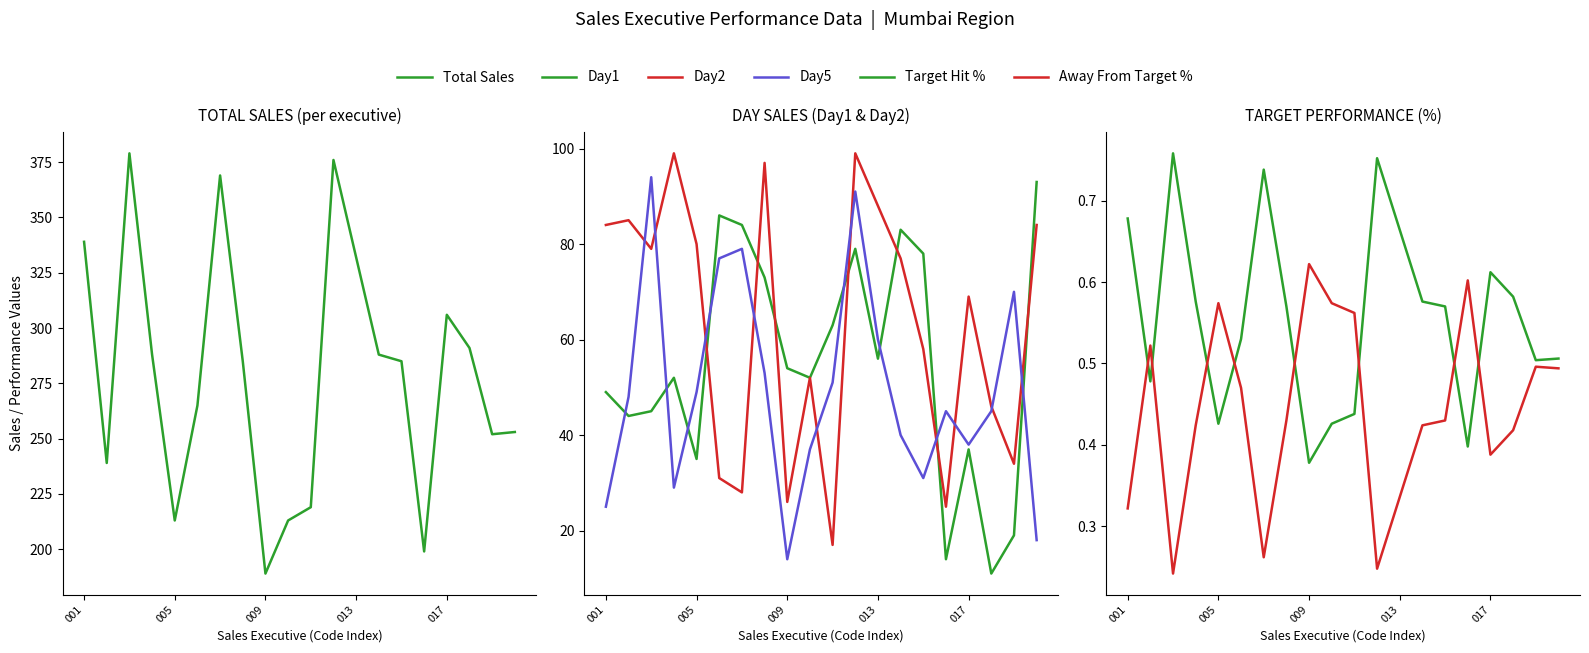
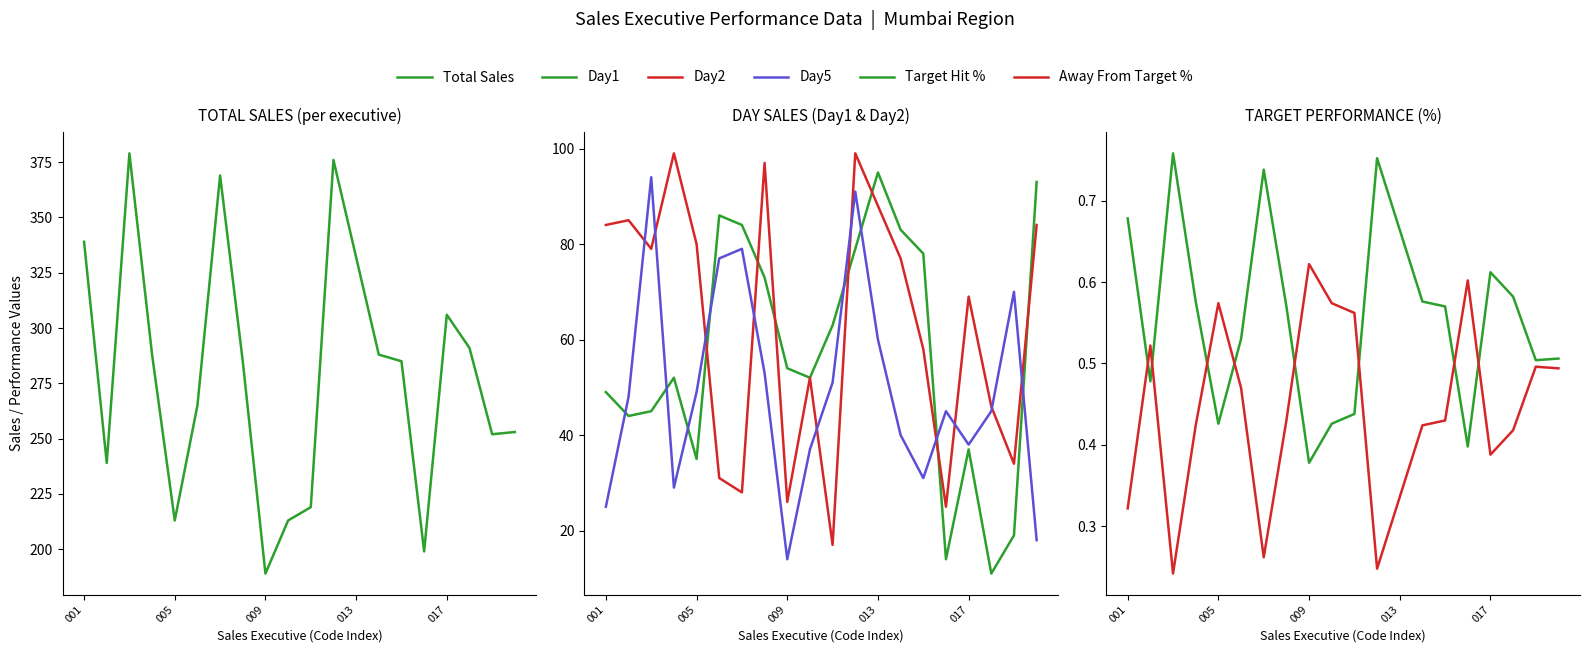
DAY SALES (Day1 & Day2), Day1, 013: 56 -> 95
